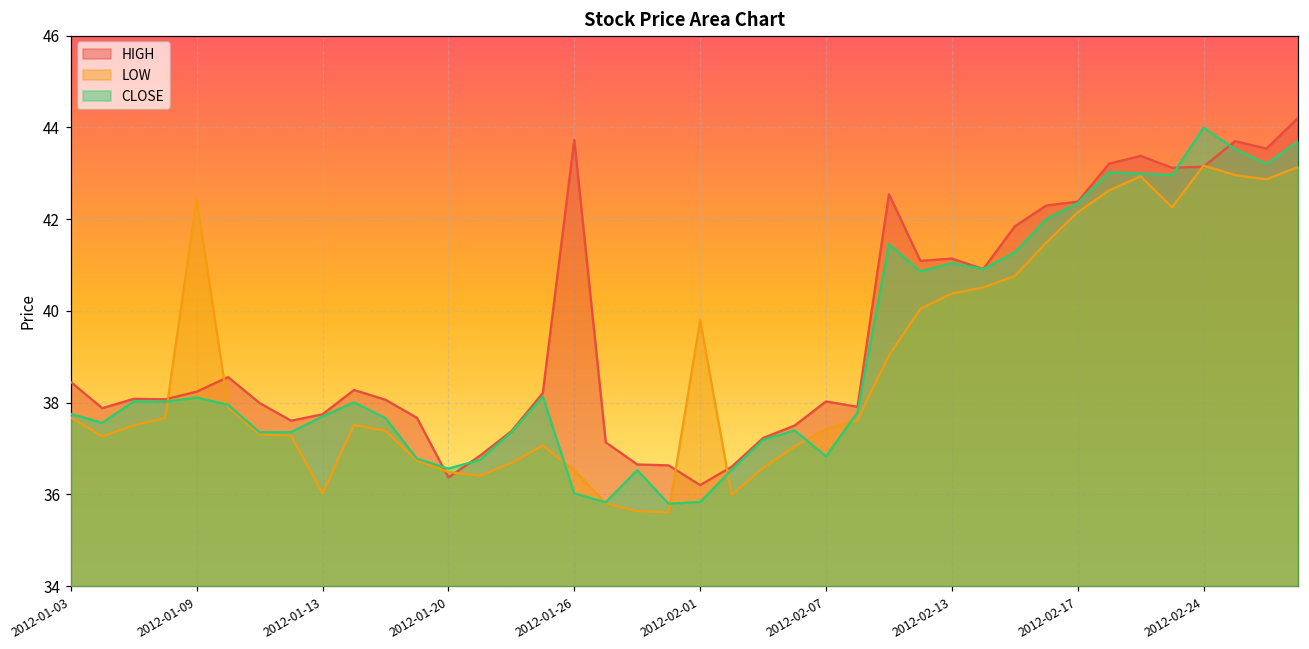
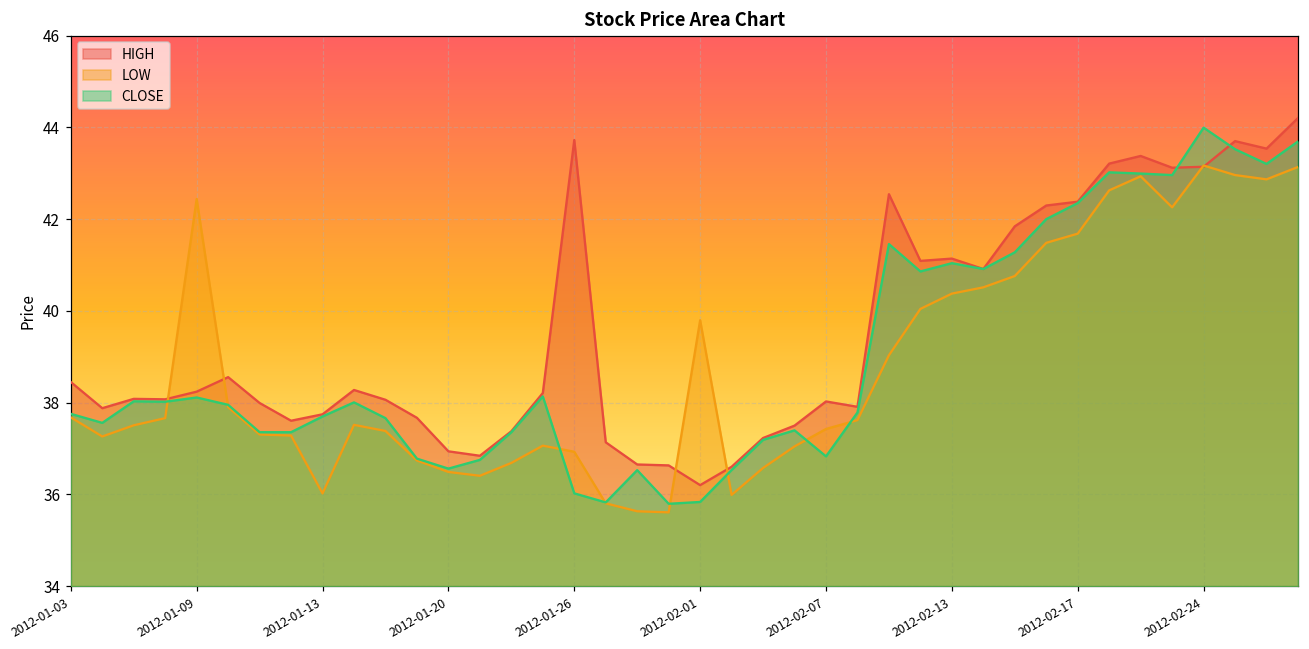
HIGH, 2012-01-20: 36.4 -> 36.9
LOW, 2012-01-26: 36.5 -> 36.9
LOW, 2012-02-17: 42.2 -> 41.7
